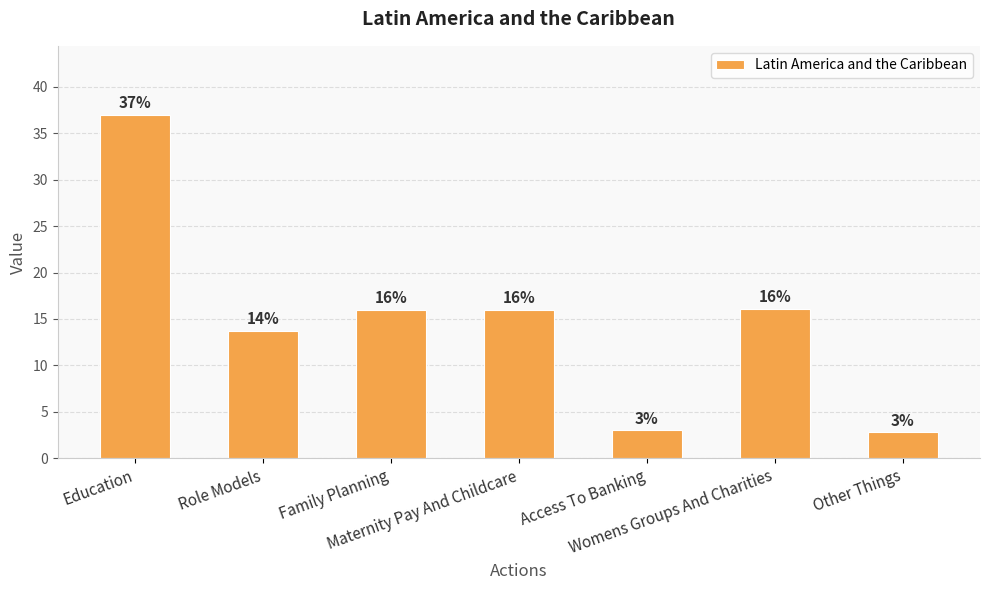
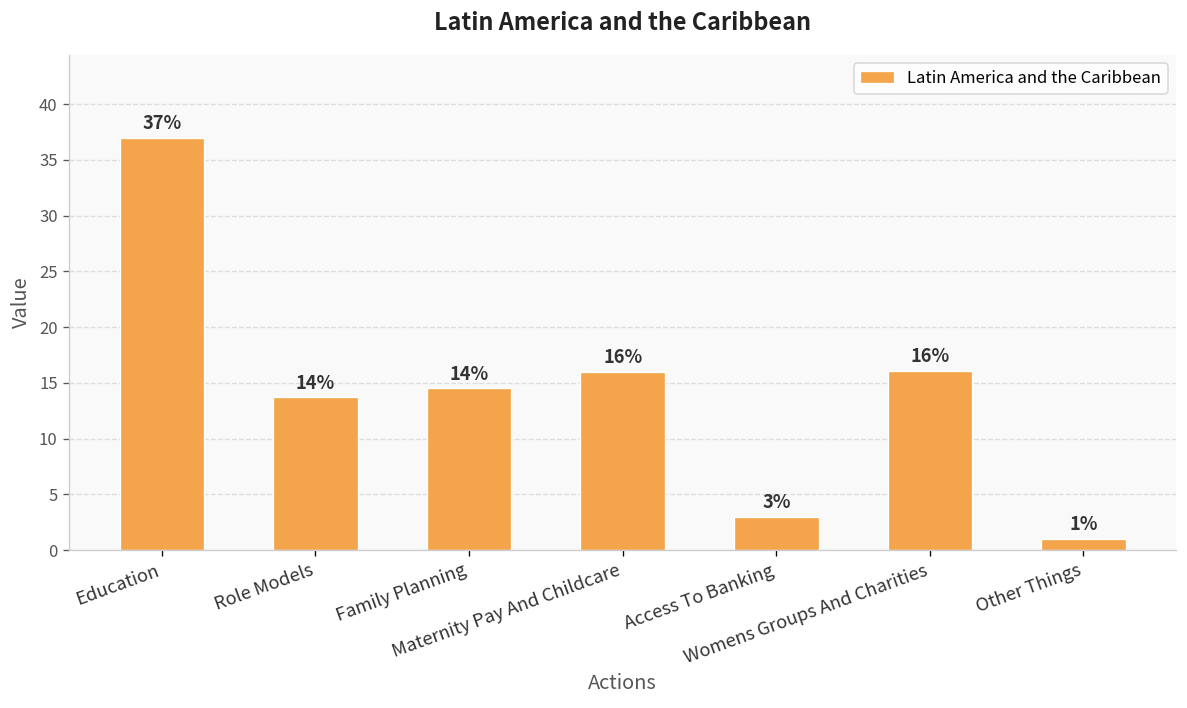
Family Planning: 16% -> 14%
Other Things: 3% -> 1%
